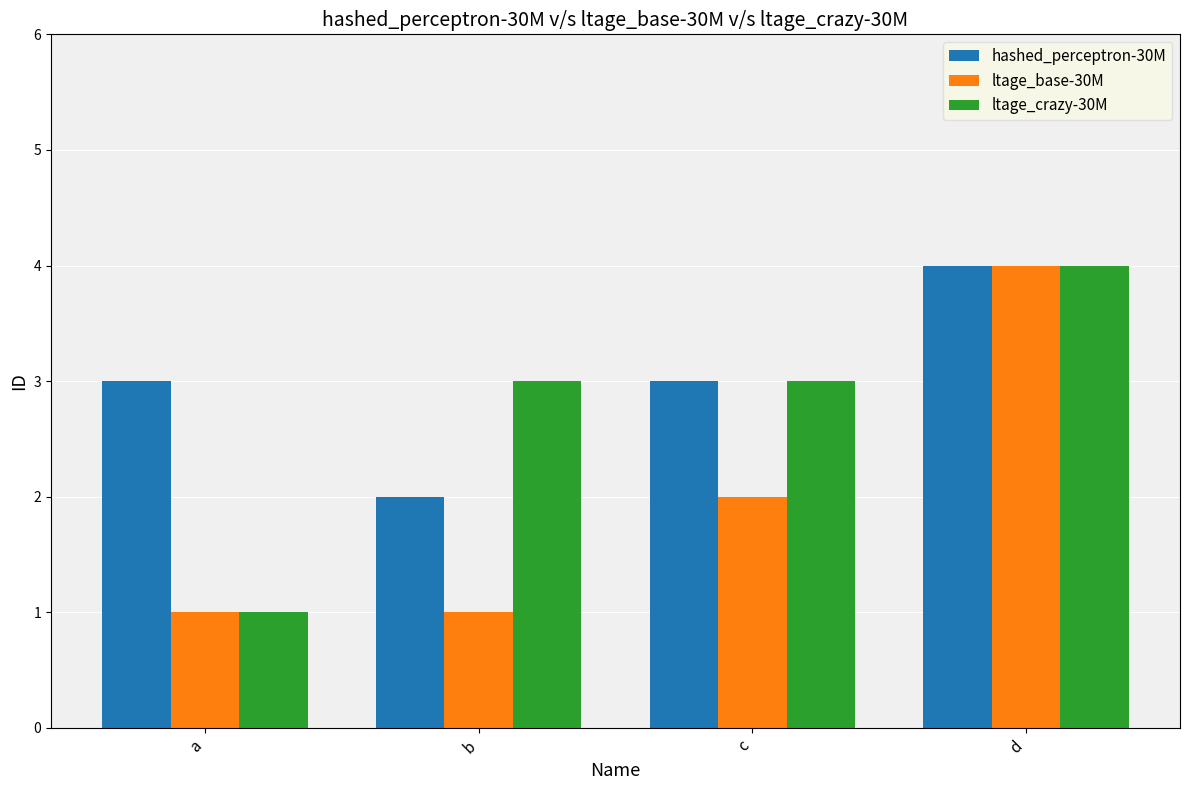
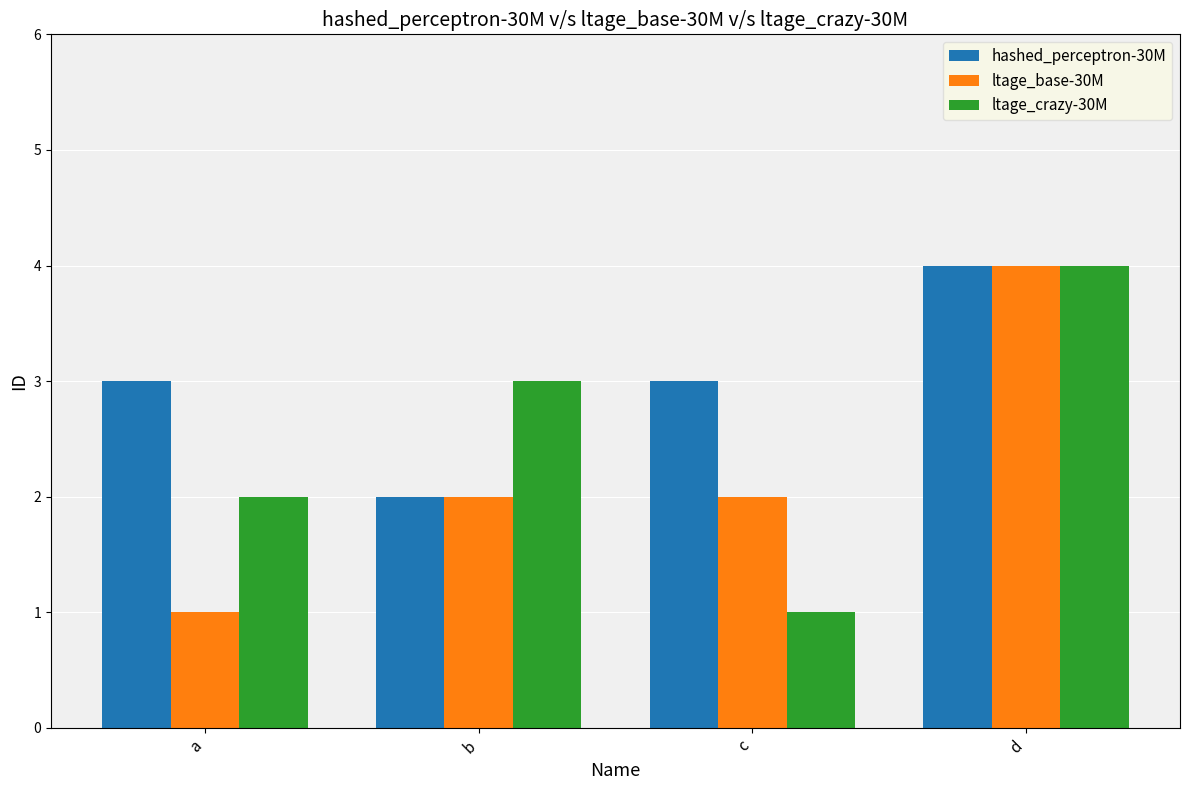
ltage_crazy-30M, a: 1 -> 2
ltage_base-30M, b: 1 -> 2
ltage_crazy-30M, c: 3 -> 1
